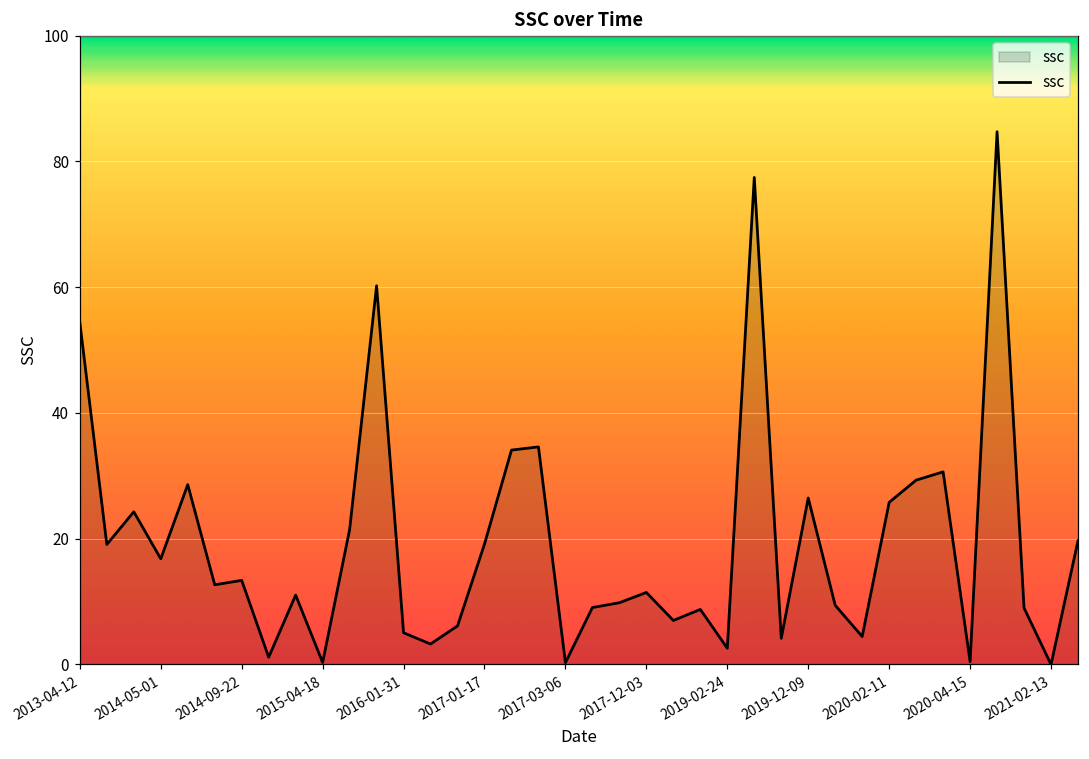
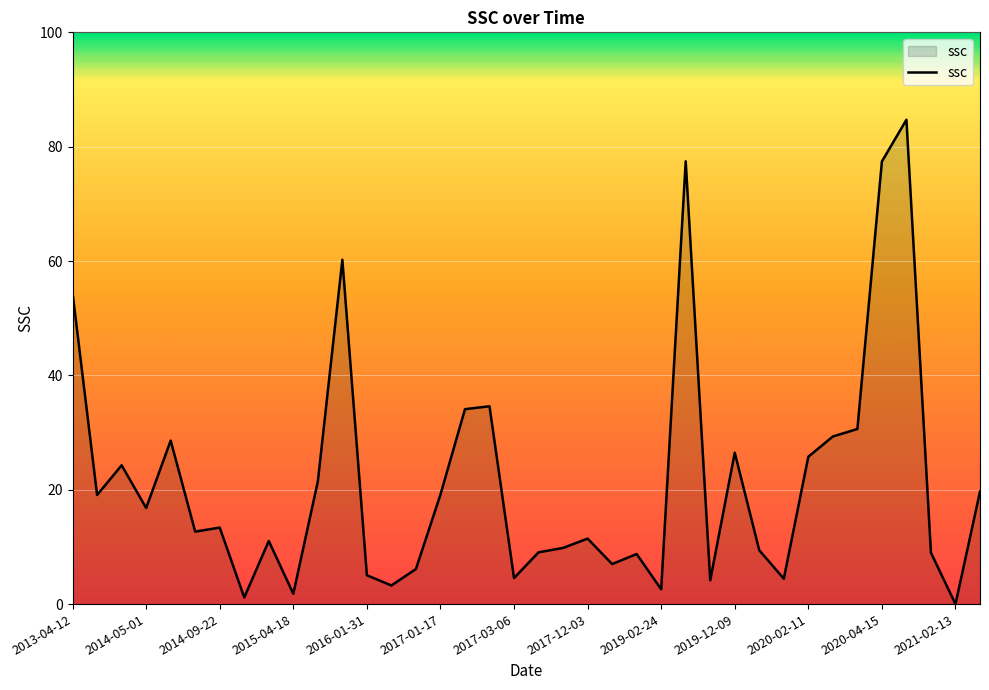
2015-04-18: 0 -> 2
2017-03-06: 0 -> 5
2020-04-15: 0 -> 77
